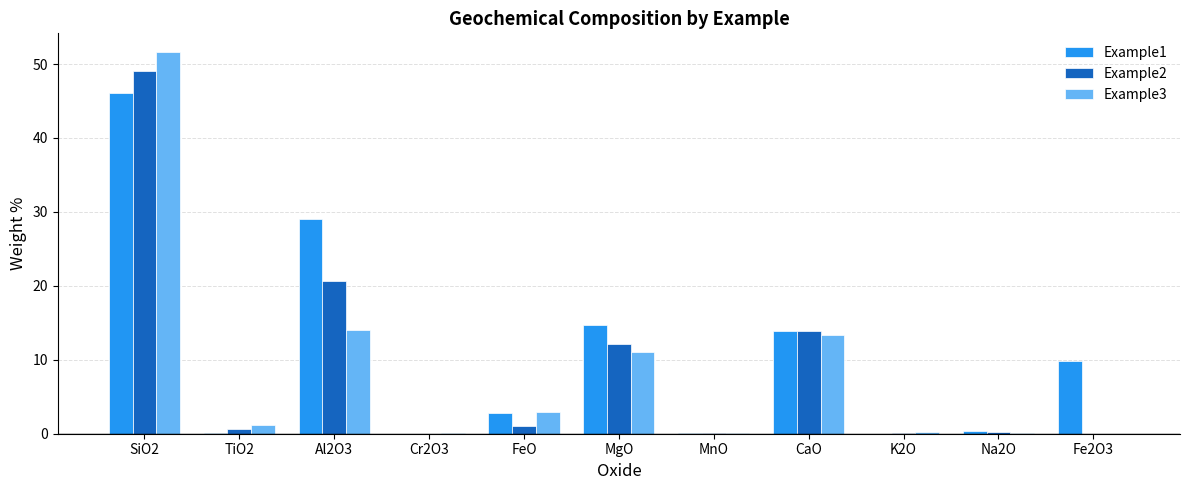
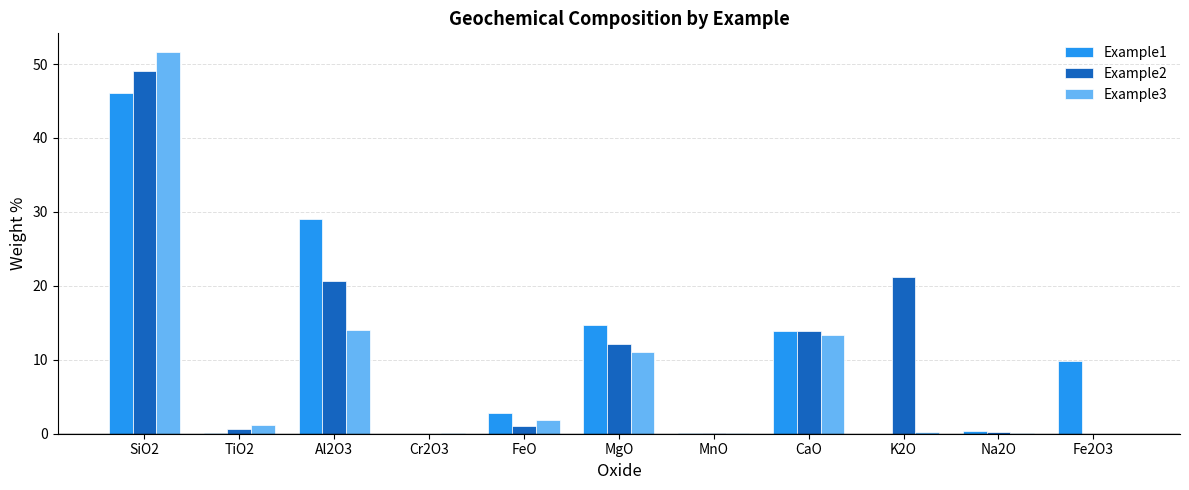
Example3, FeO: 3 -> 2
Example2, K2O: 0 -> 21
